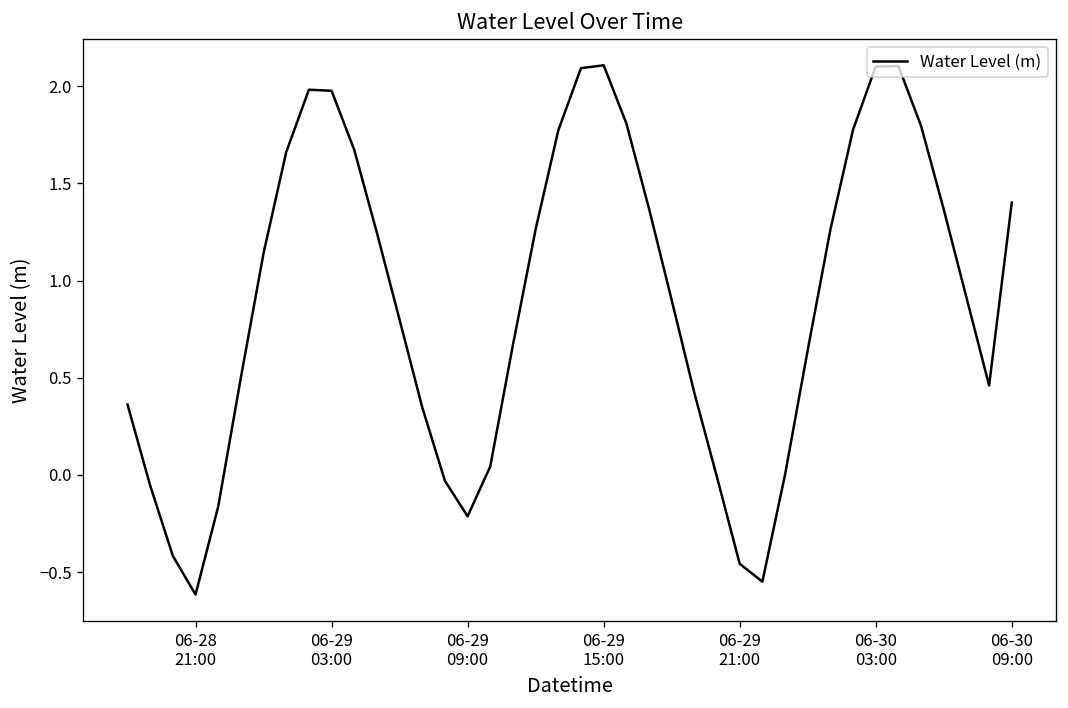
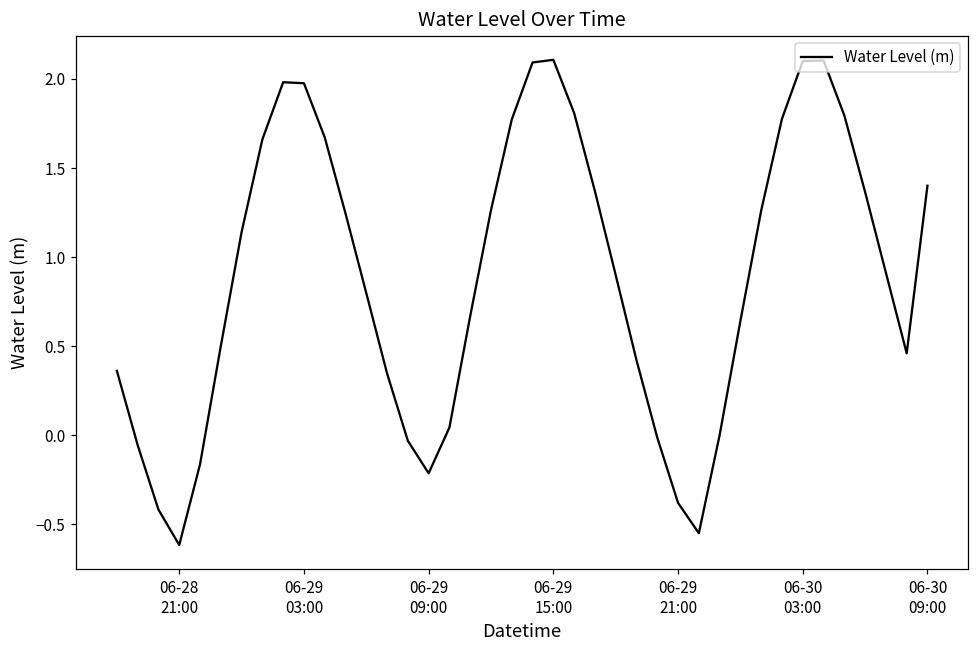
06-29 21:00: -0.46 -> -0.38
